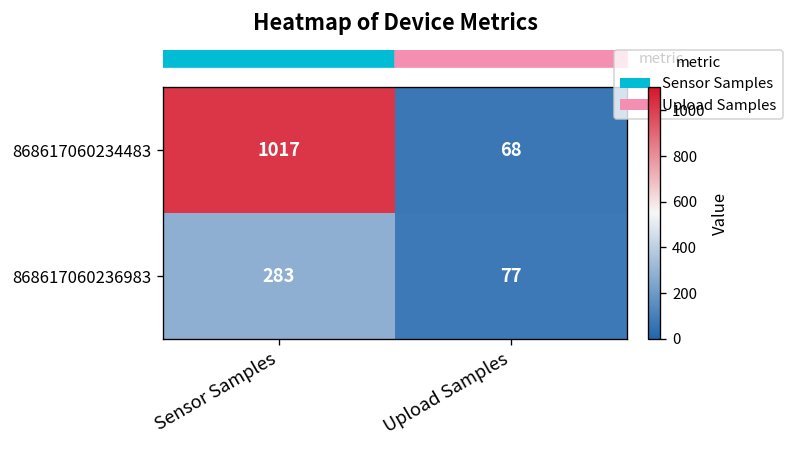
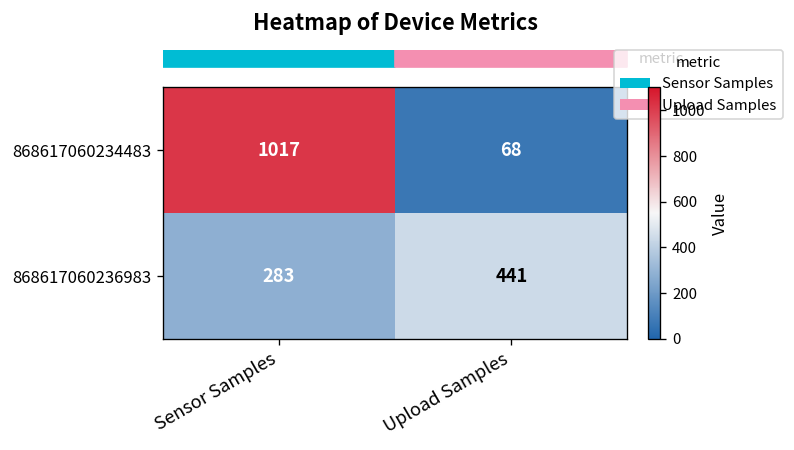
868617060236983, Upload Samples: 77 -> 441
